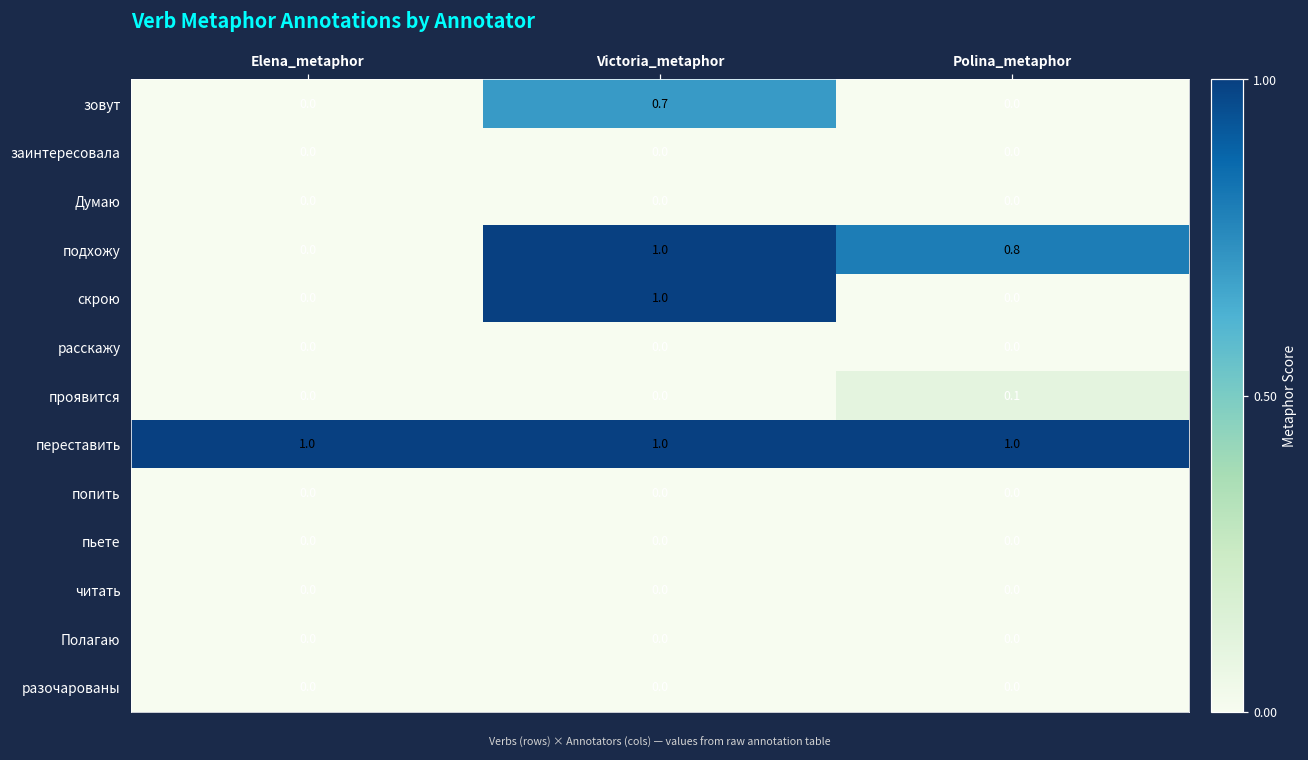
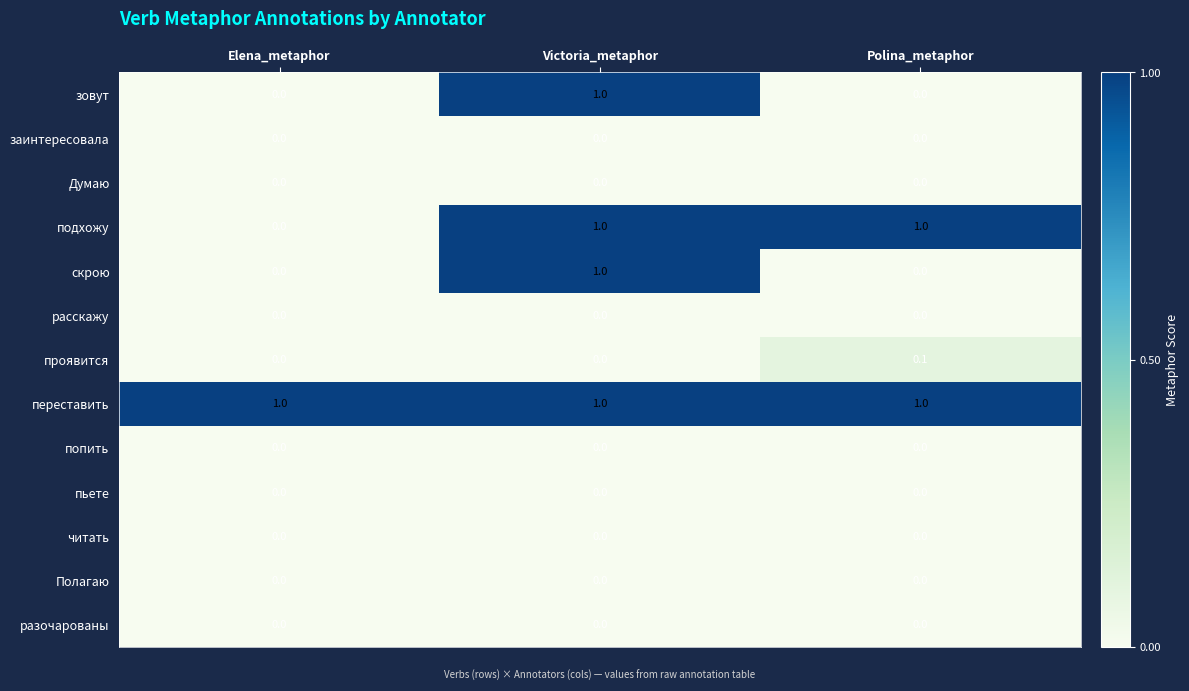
зовут, Victoria_metaphor: 0.7 -> 1.0
подхожу, Polina_metaphor: 0.8 -> 1.0
